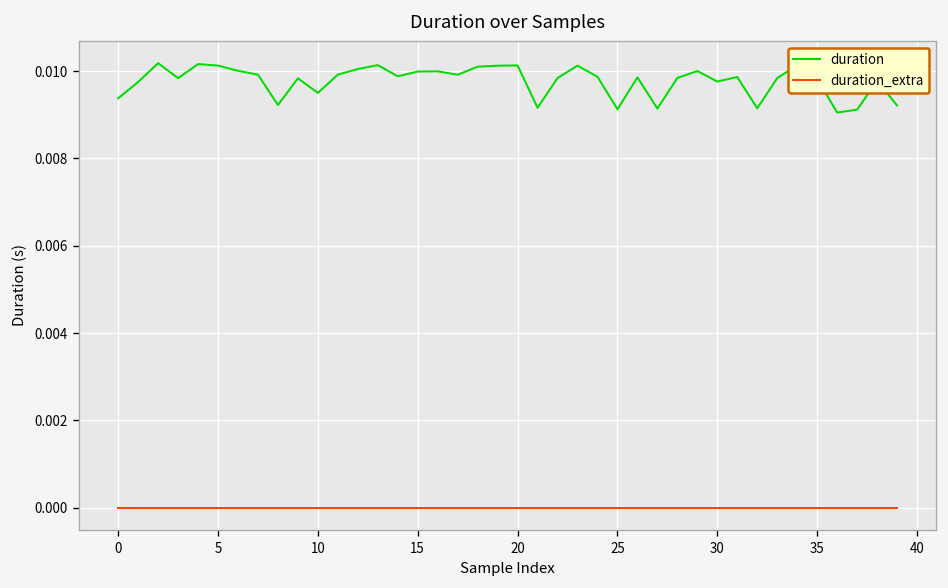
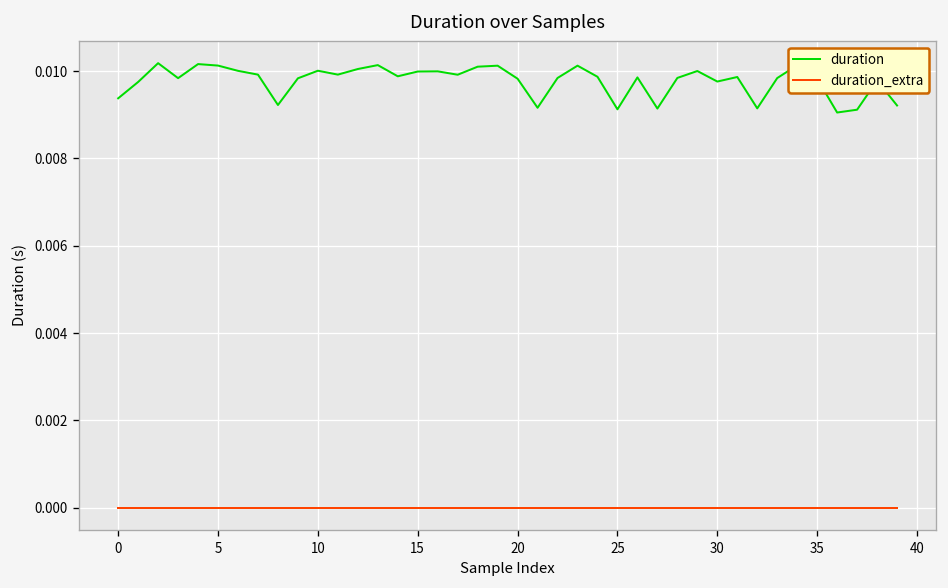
duration, 10: 0.0095 -> 0.0100
duration, 20: 0.0101 -> 0.0098
